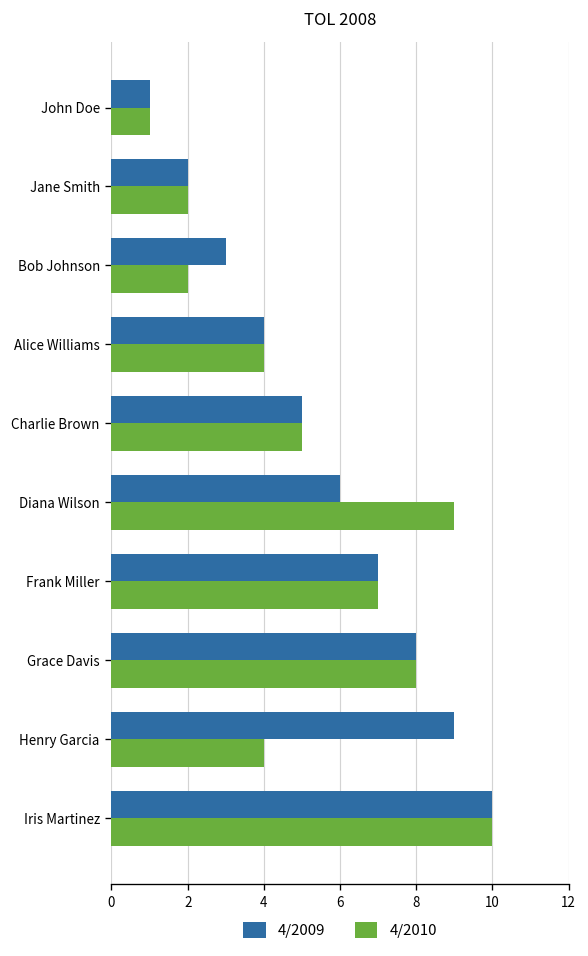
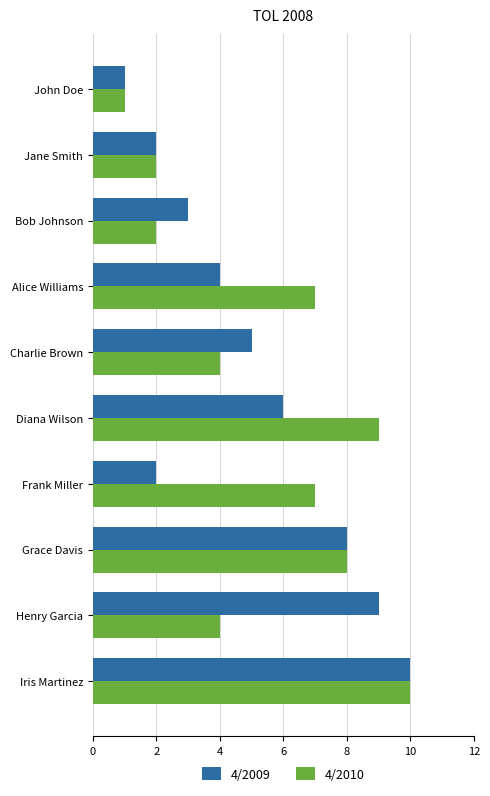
4/2010, Alice Williams: 4 -> 7
4/2010, Charlie Brown: 5 -> 4
4/2009, Frank Miller: 7 -> 2
